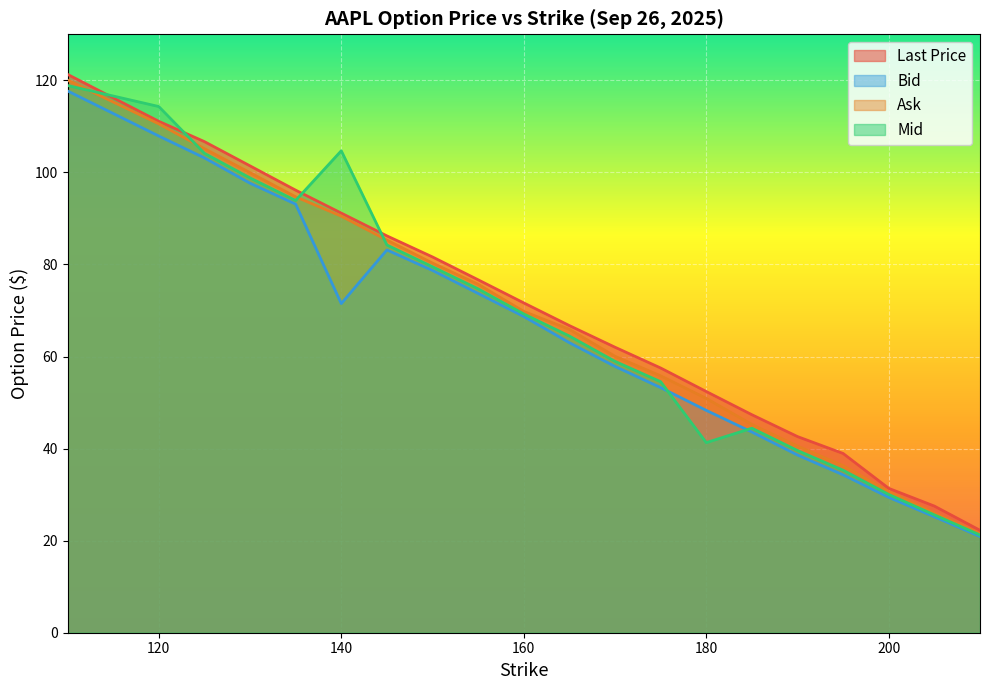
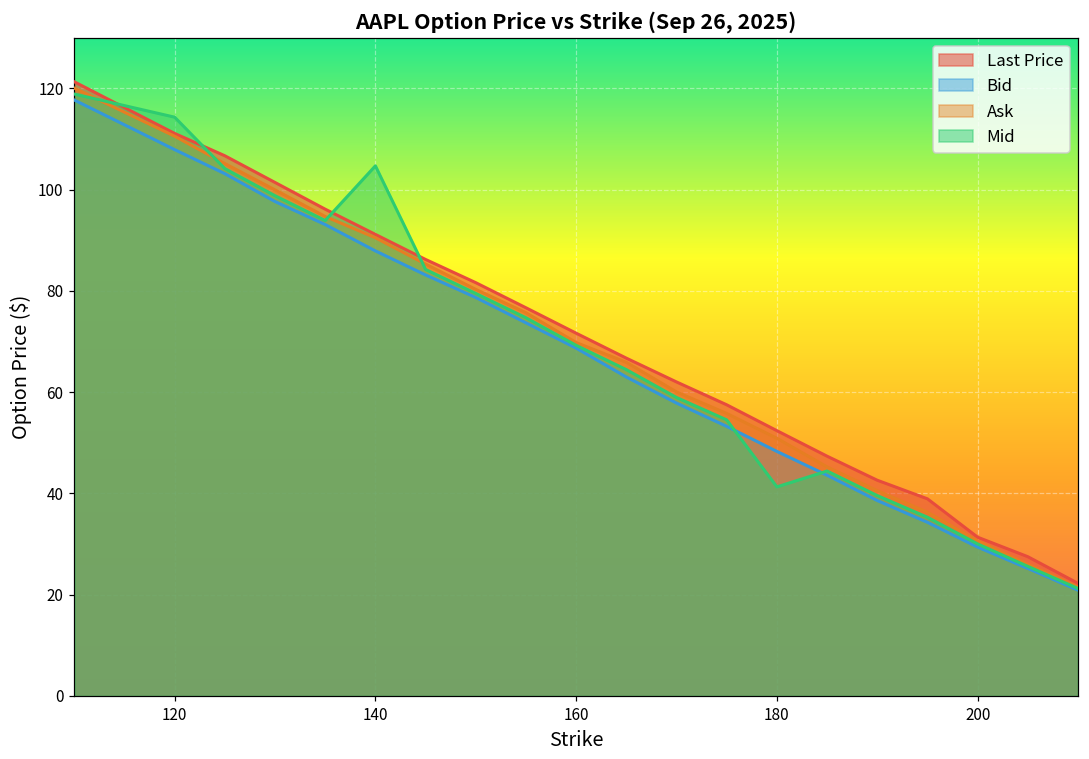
Bid, 140: 72 -> 88
